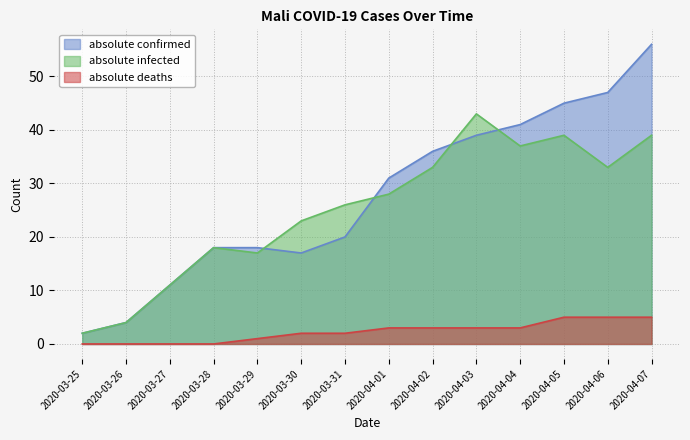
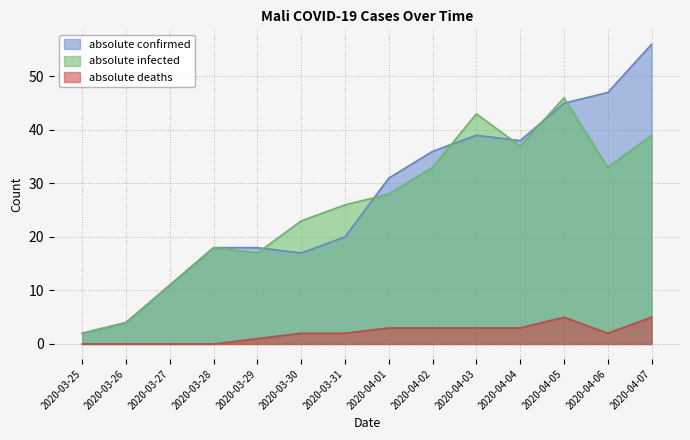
absolute confirmed, 2020-04-04: 41 -> 38
absolute infected, 2020-04-05: 39 -> 46
absolute deaths, 2020-04-06: 5 -> 2
